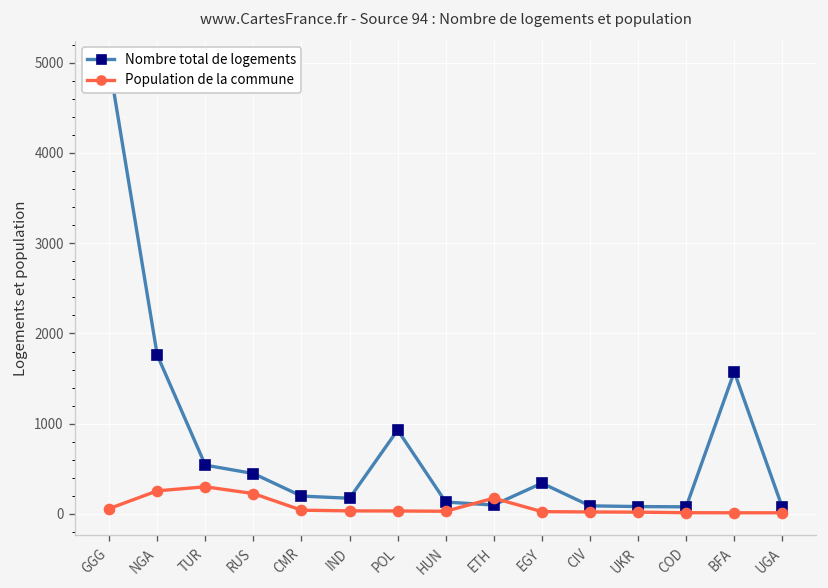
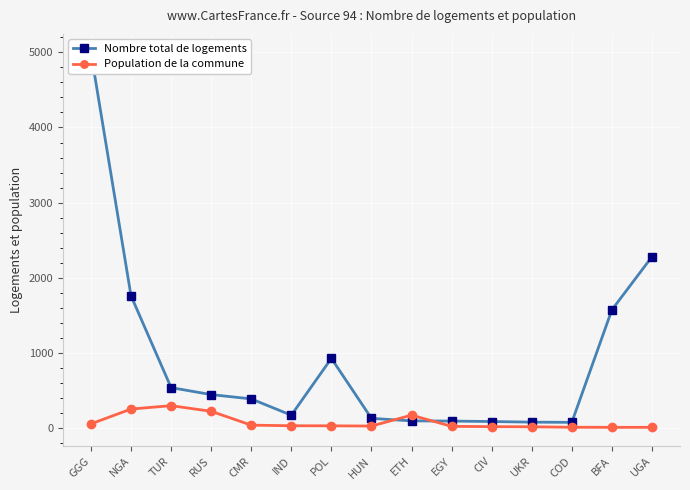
Nombre total de logements, CMR: 200 -> 400
Nombre total de logements, EGY: 300 -> 100
Nombre total de logements, UGA: 100 -> 2300
